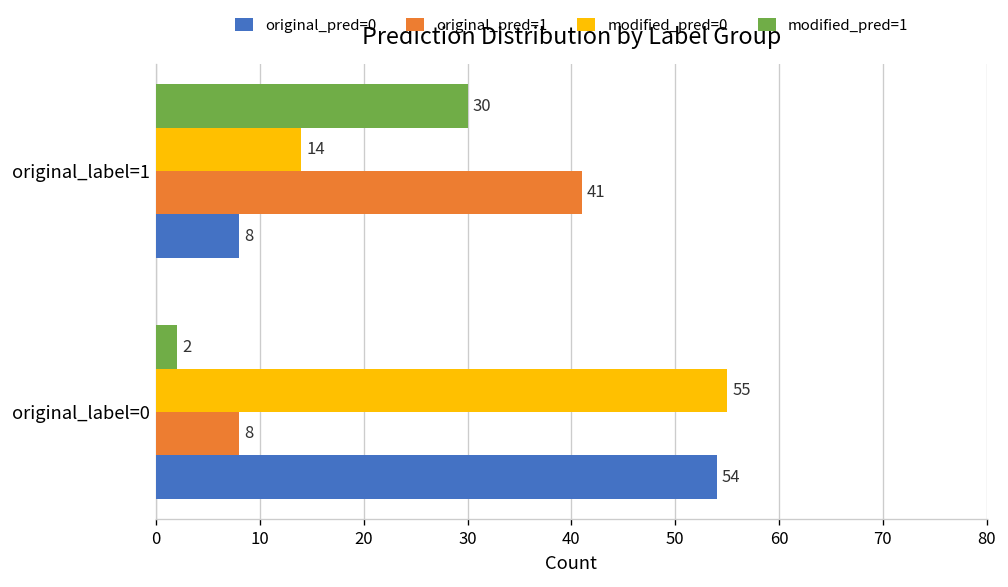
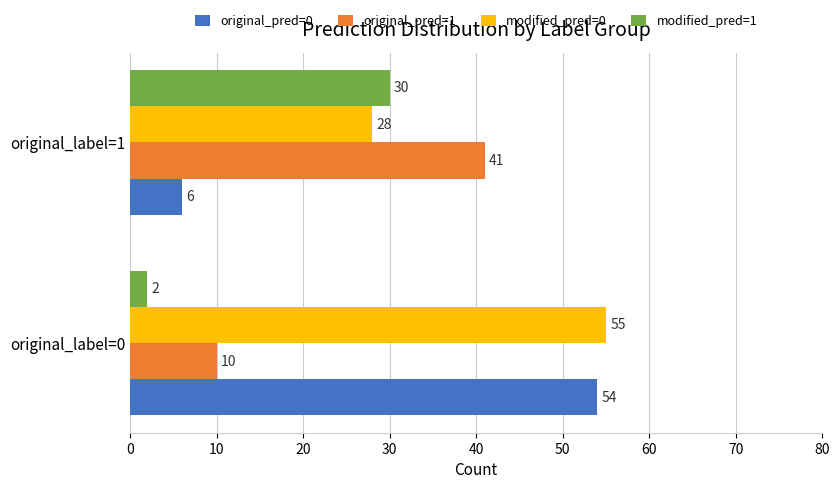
modified_pred=0, original_label=1: 14 -> 28
original_pred=0, original_label=1: 8 -> 6
original_pred=1, original_label=0: 8 -> 10
